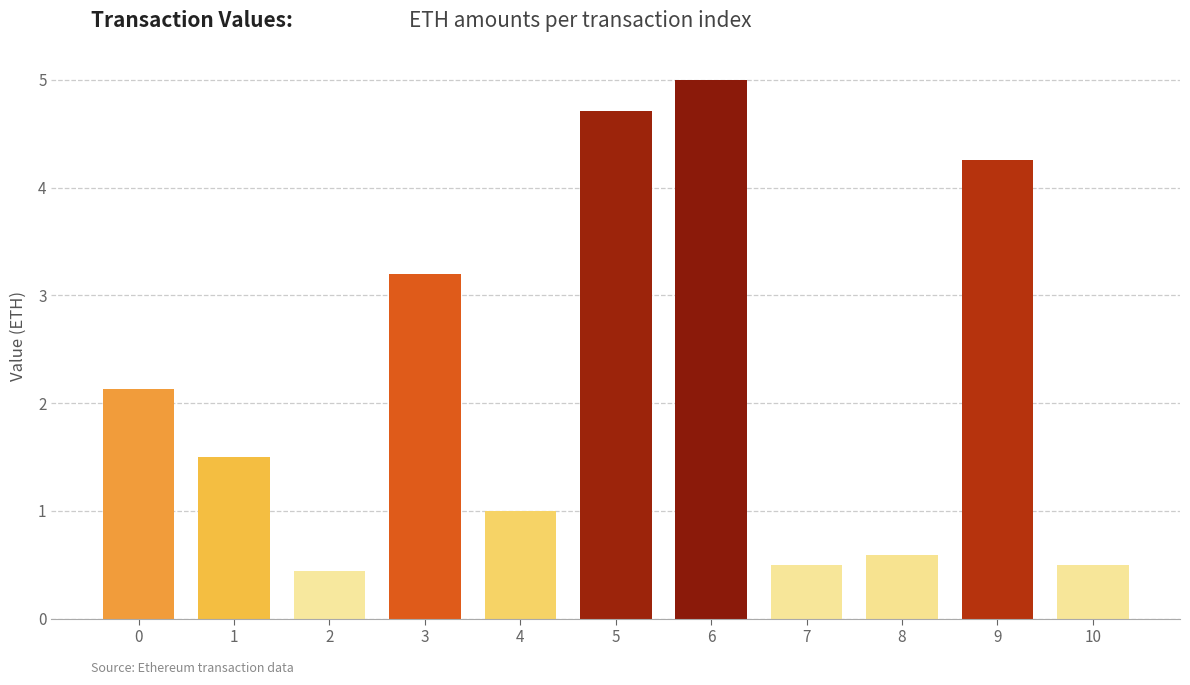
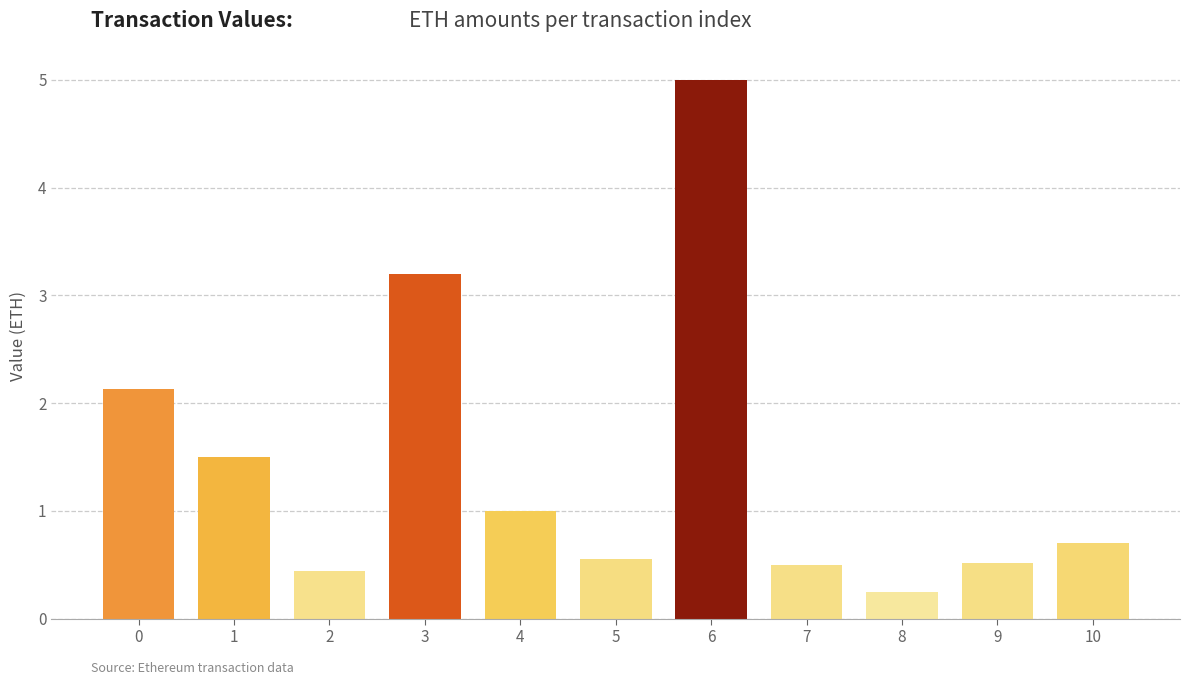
5: 4.71 -> 0.55
8: 0.59 -> 0.24
9: 4.26 -> 0.52
10: 0.5 -> 0.7
